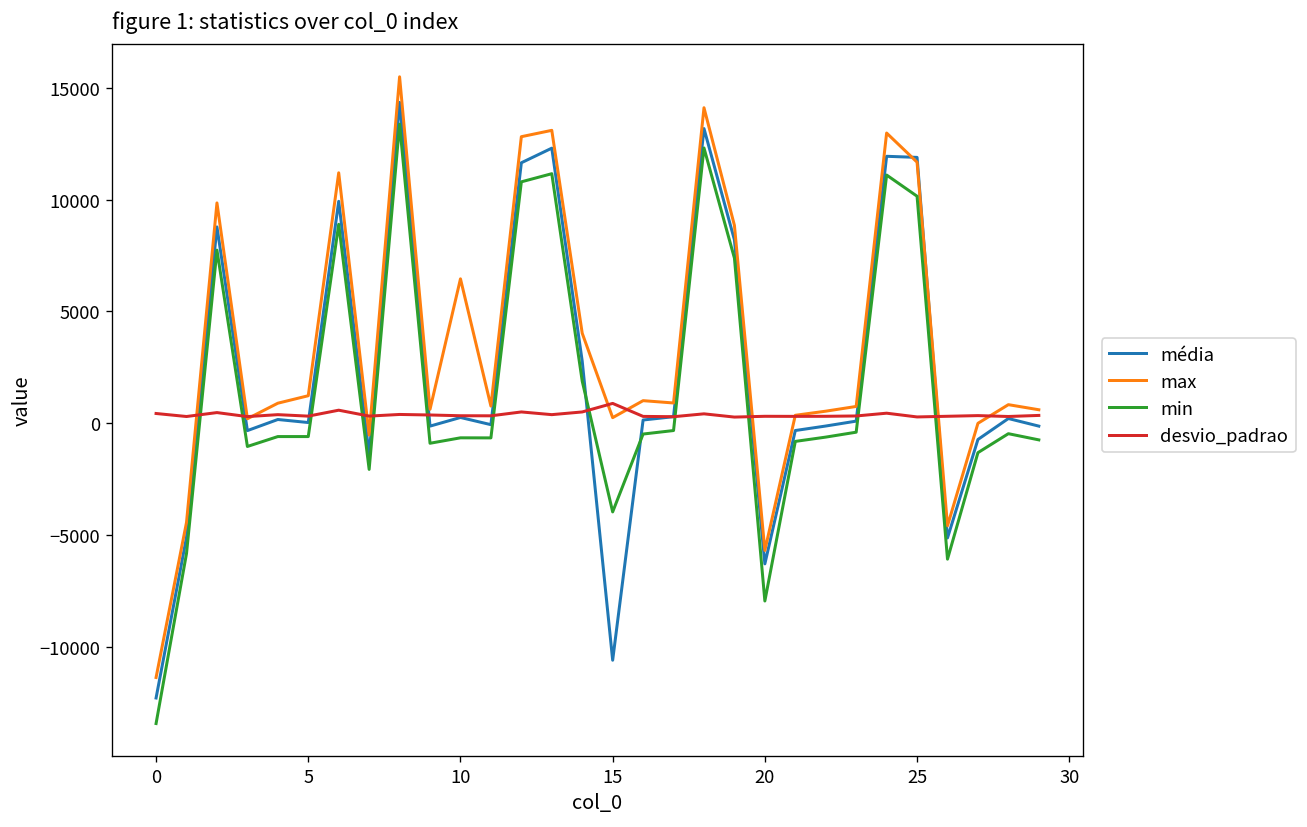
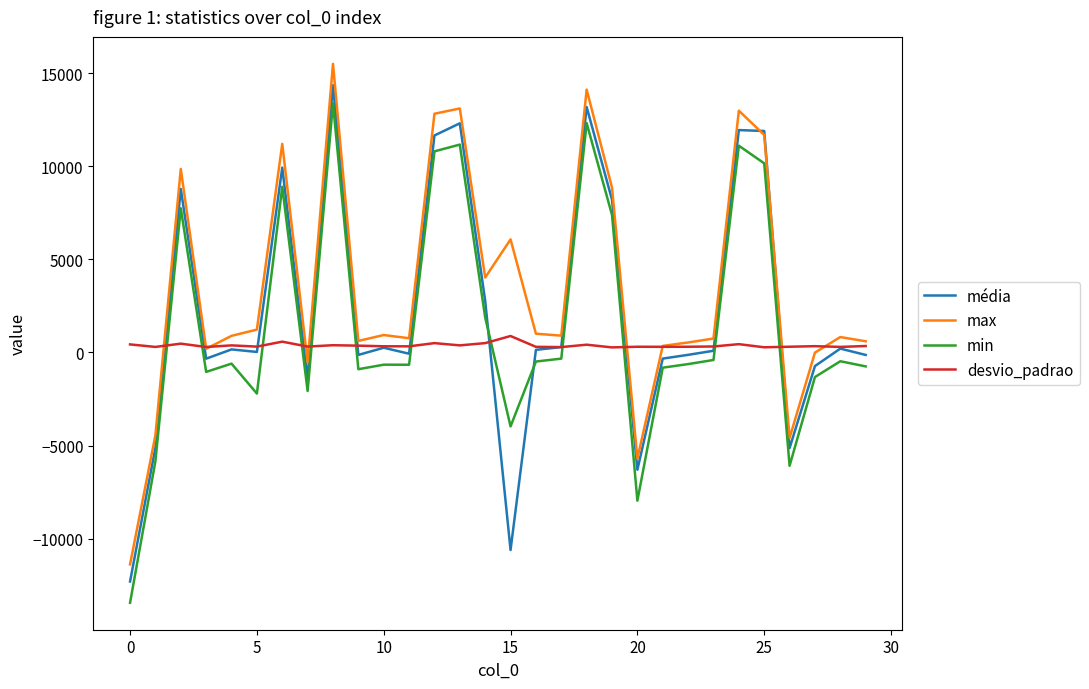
min, 5: -600 -> -2200
max, 10: 6500 -> 900
max, 15: 200 -> 6100
